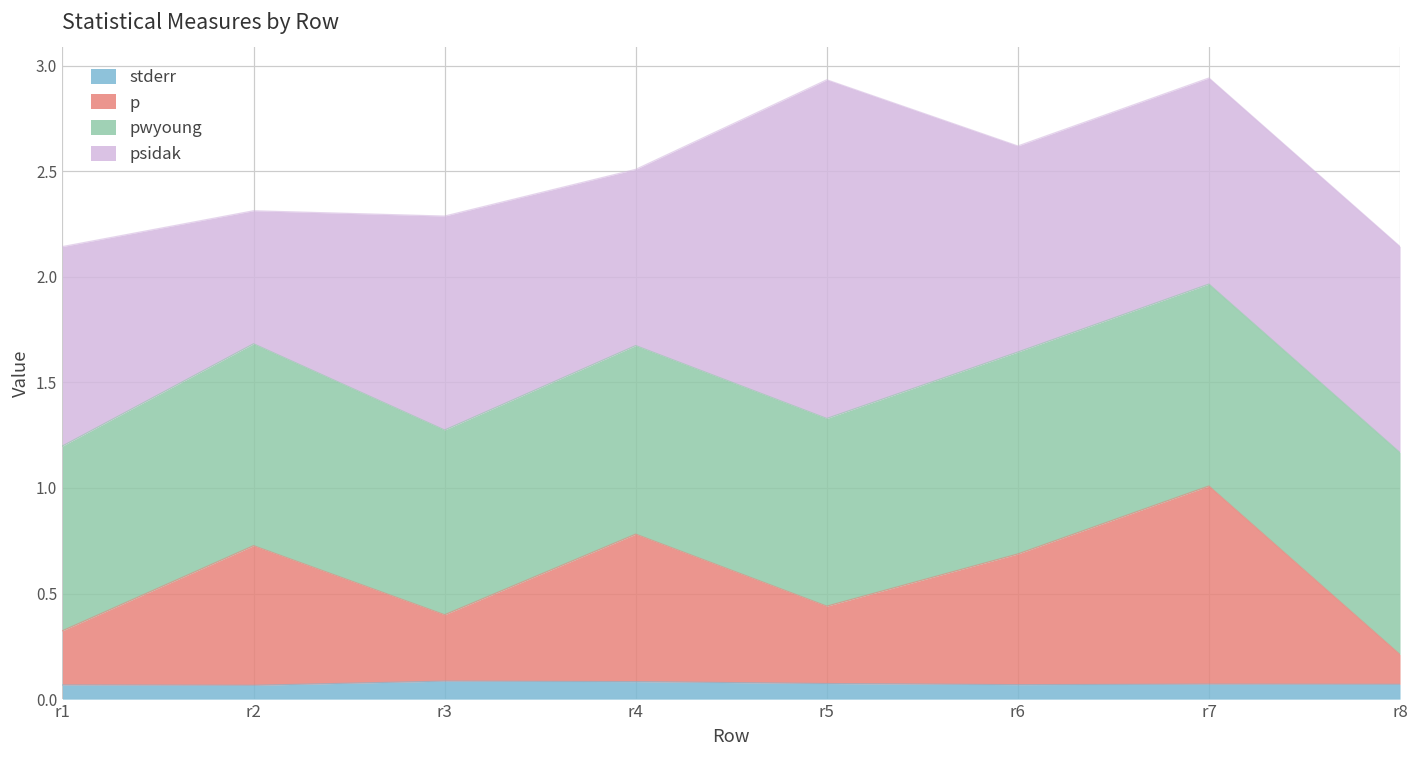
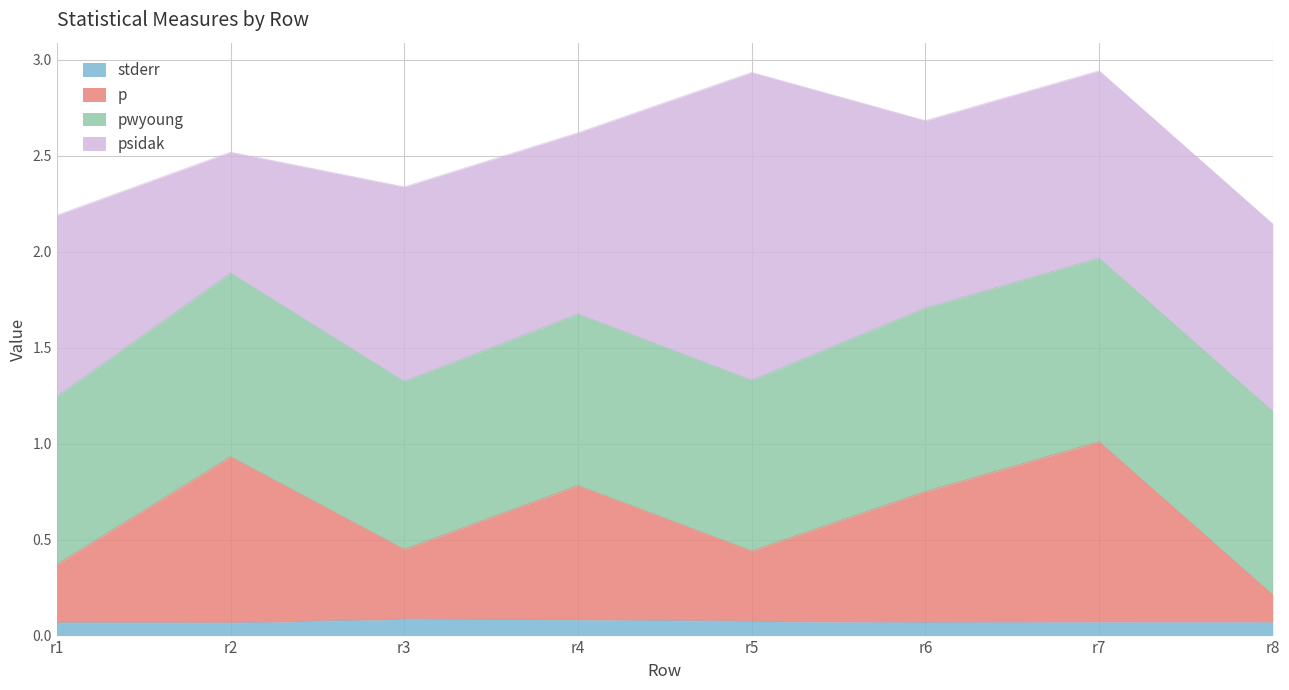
p, r1: 0.26 -> 0.30
p, r2: 0.66 -> 0.87
p, r3: 0.31 -> 0.36
psidak, r4: 0.83 -> 0.94
p, r6: 0.62 -> 0.68
